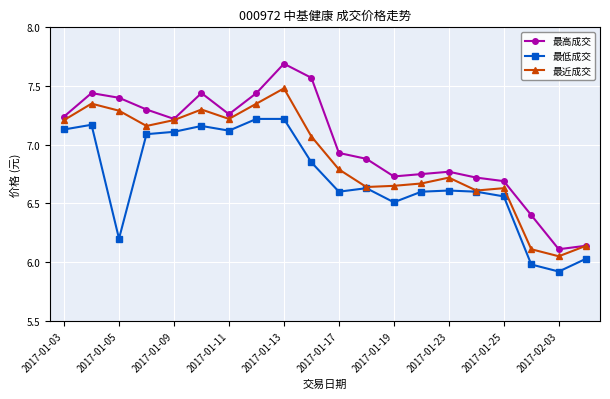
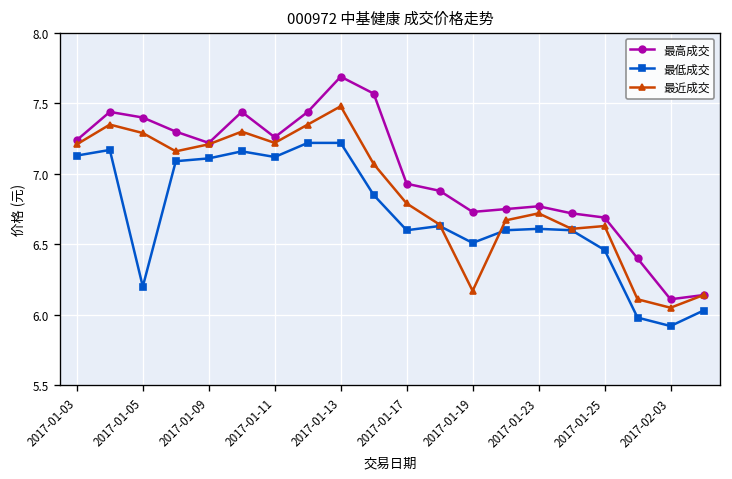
最近成交, 2017-01-19: 6.65 -> 6.17
最低成交, 2017-01-25: 6.56 -> 6.46
